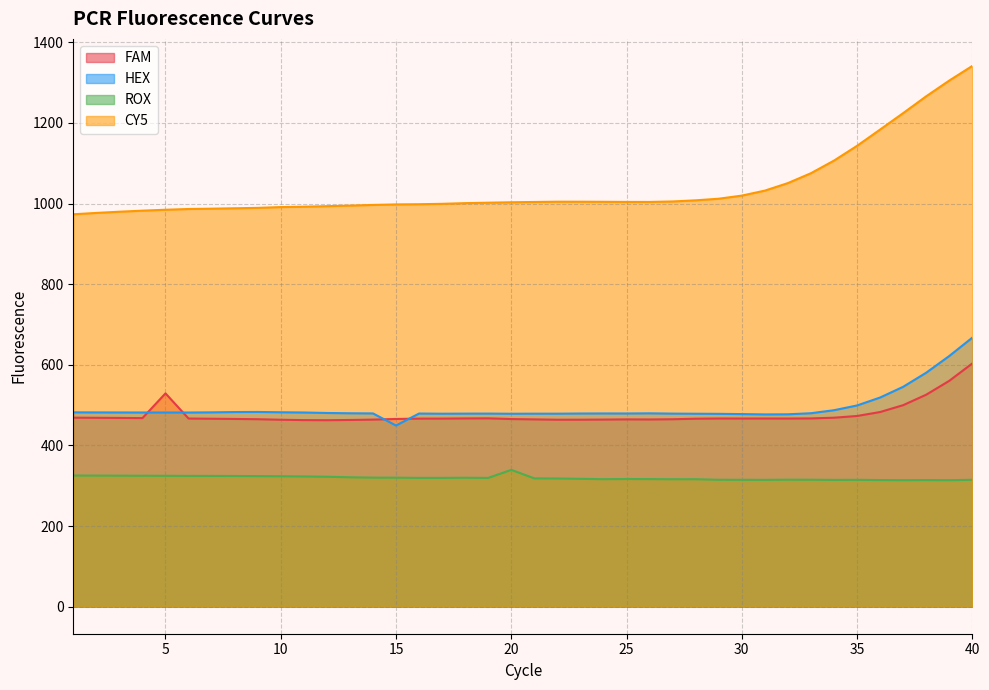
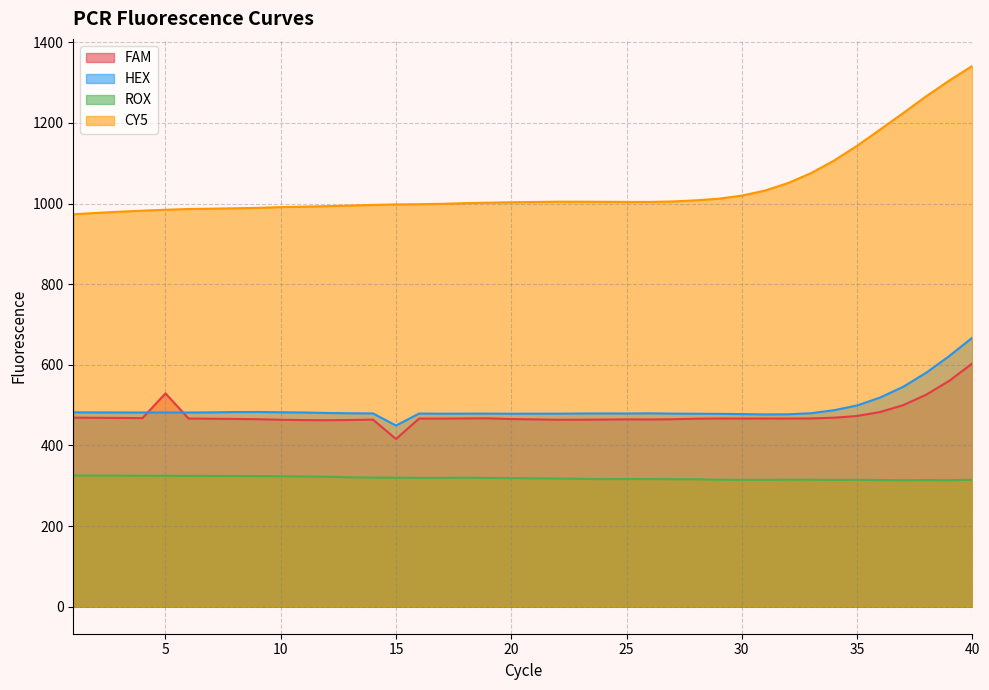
FAM, 15: 470 -> 420
ROX, 20: 340 -> 320
